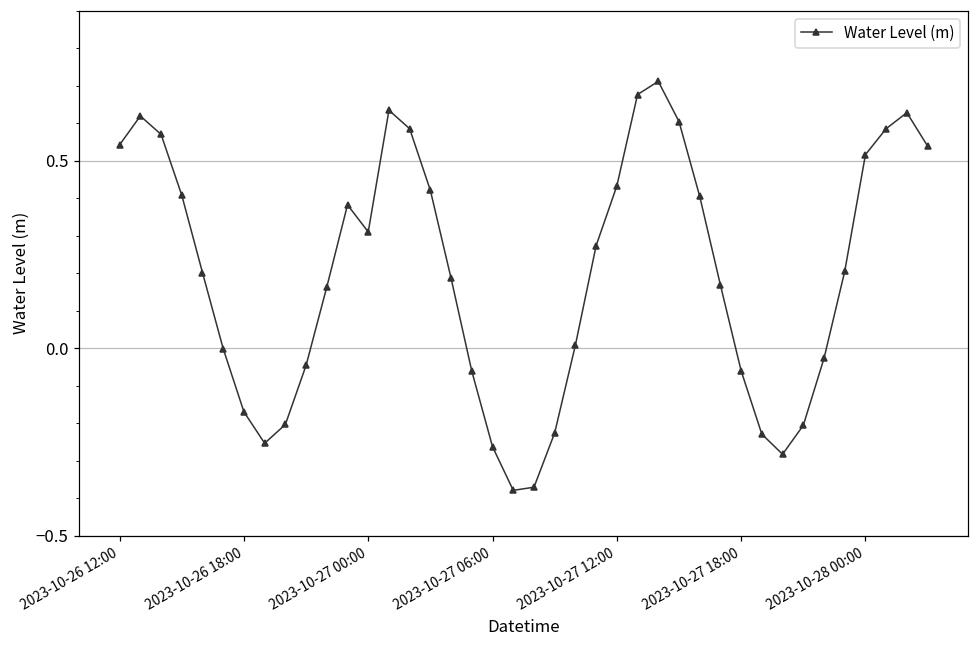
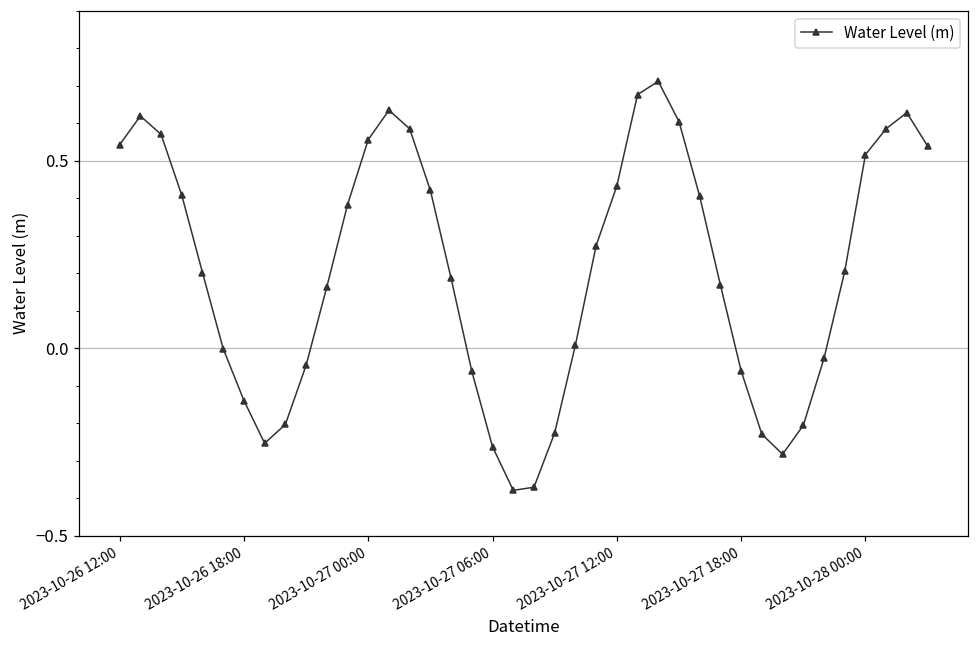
2023-10-26 18:00: -0.17 -> -0.14
2023-10-27 00:00: 0.31 -> 0.56
